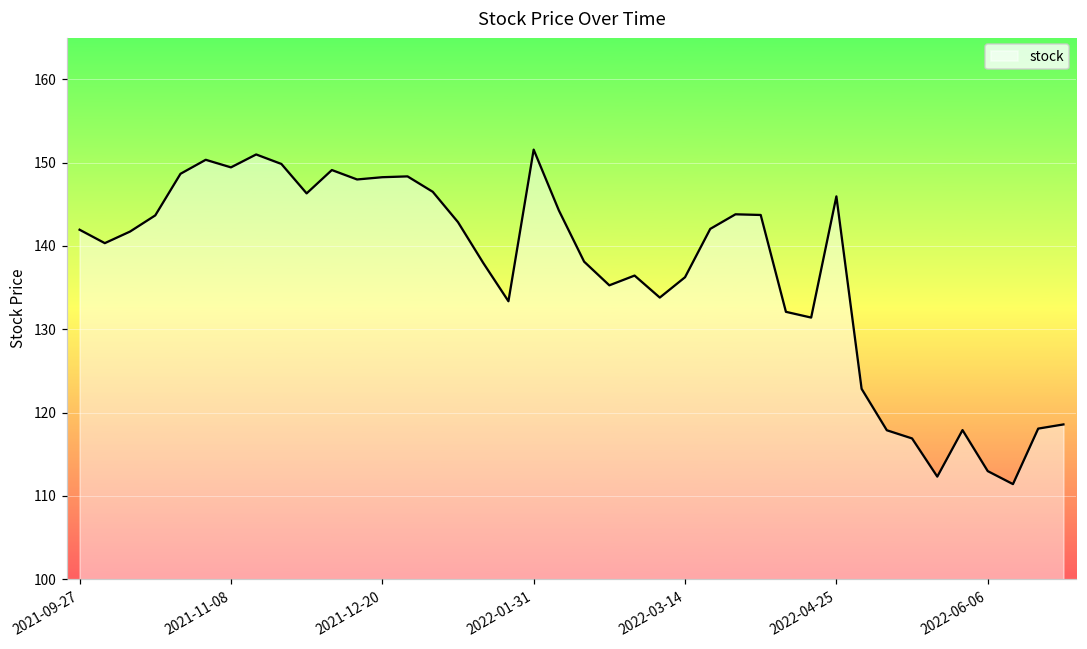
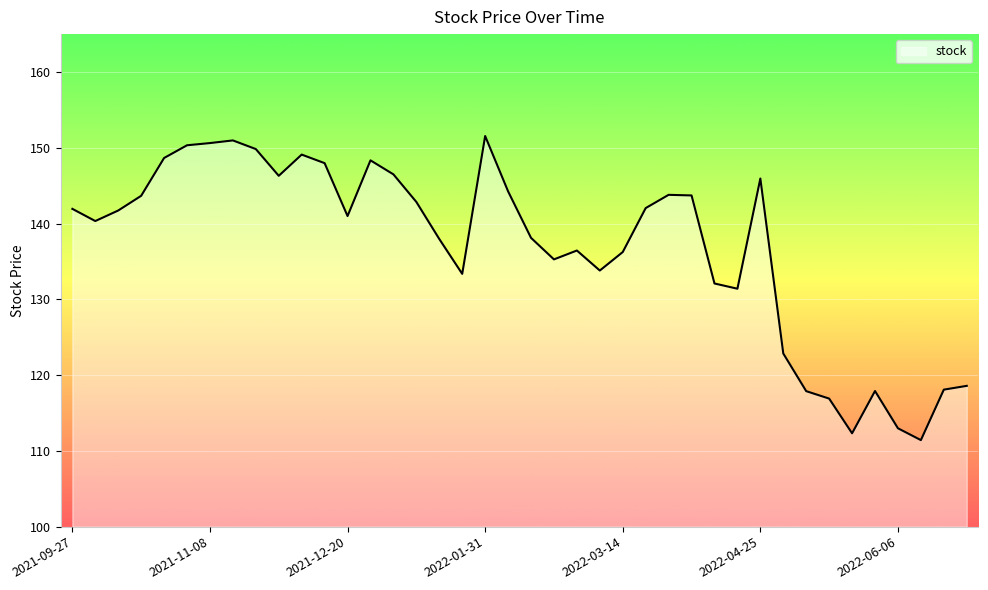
2021-11-08: 149 -> 151
2021-12-20: 148 -> 141
